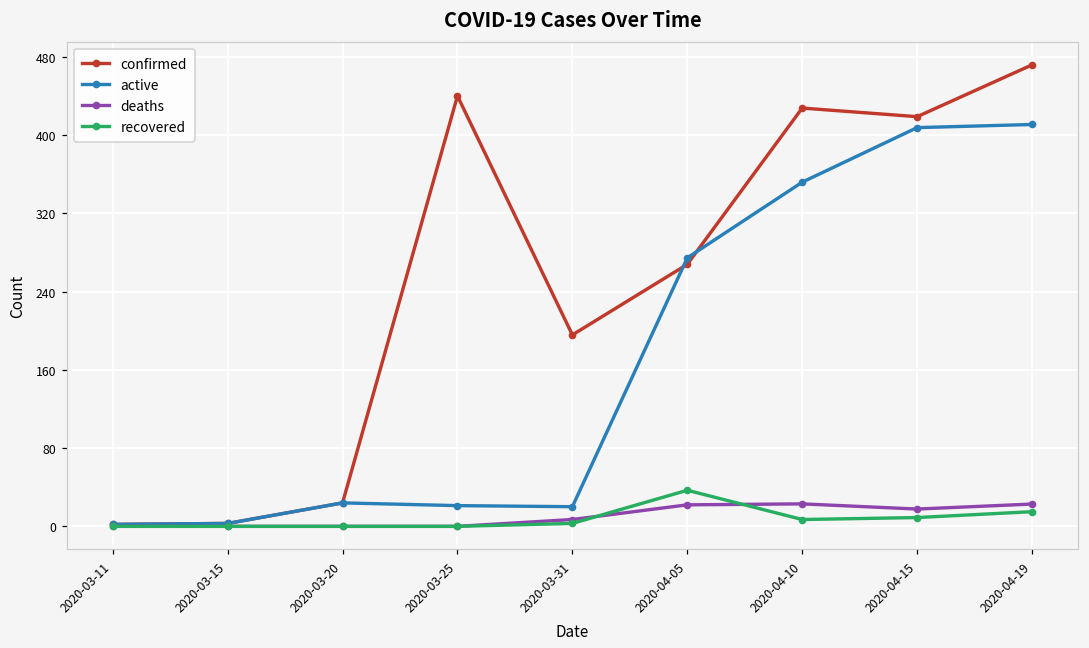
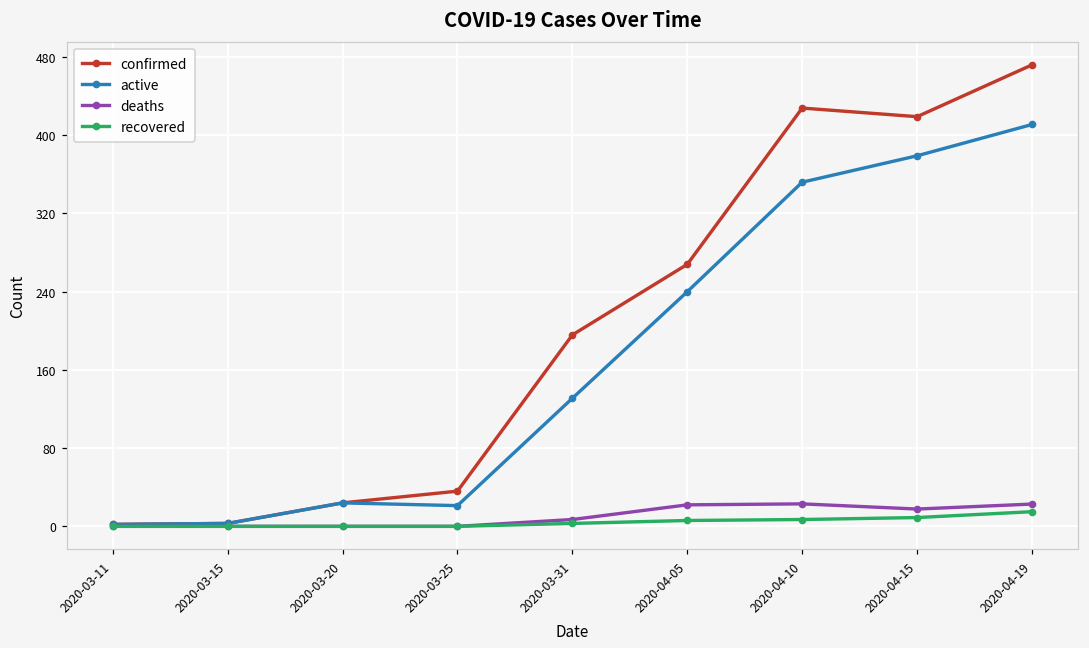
confirmed, 2020-03-25: 440 -> 40
active, 2020-03-31: 20 -> 130
active, 2020-04-05: 270 -> 240
recovered, 2020-04-05: 40 -> 10
active, 2020-04-15: 410 -> 380
